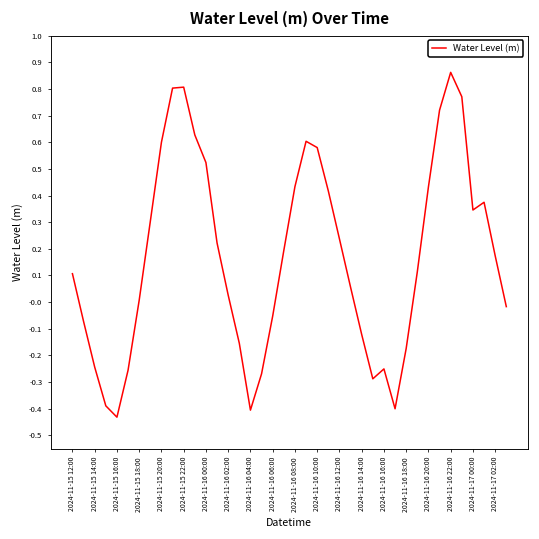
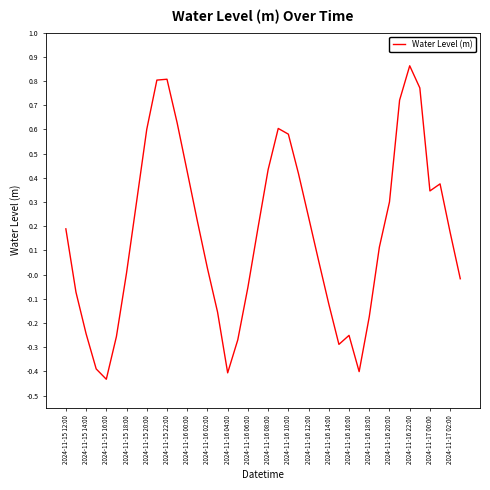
2024-11-15 12:00: 0.11 -> 0.19
2024-11-16 00:00: 0.52 -> 0.43
2024-11-16 20:00: 0.43 -> 0.30
